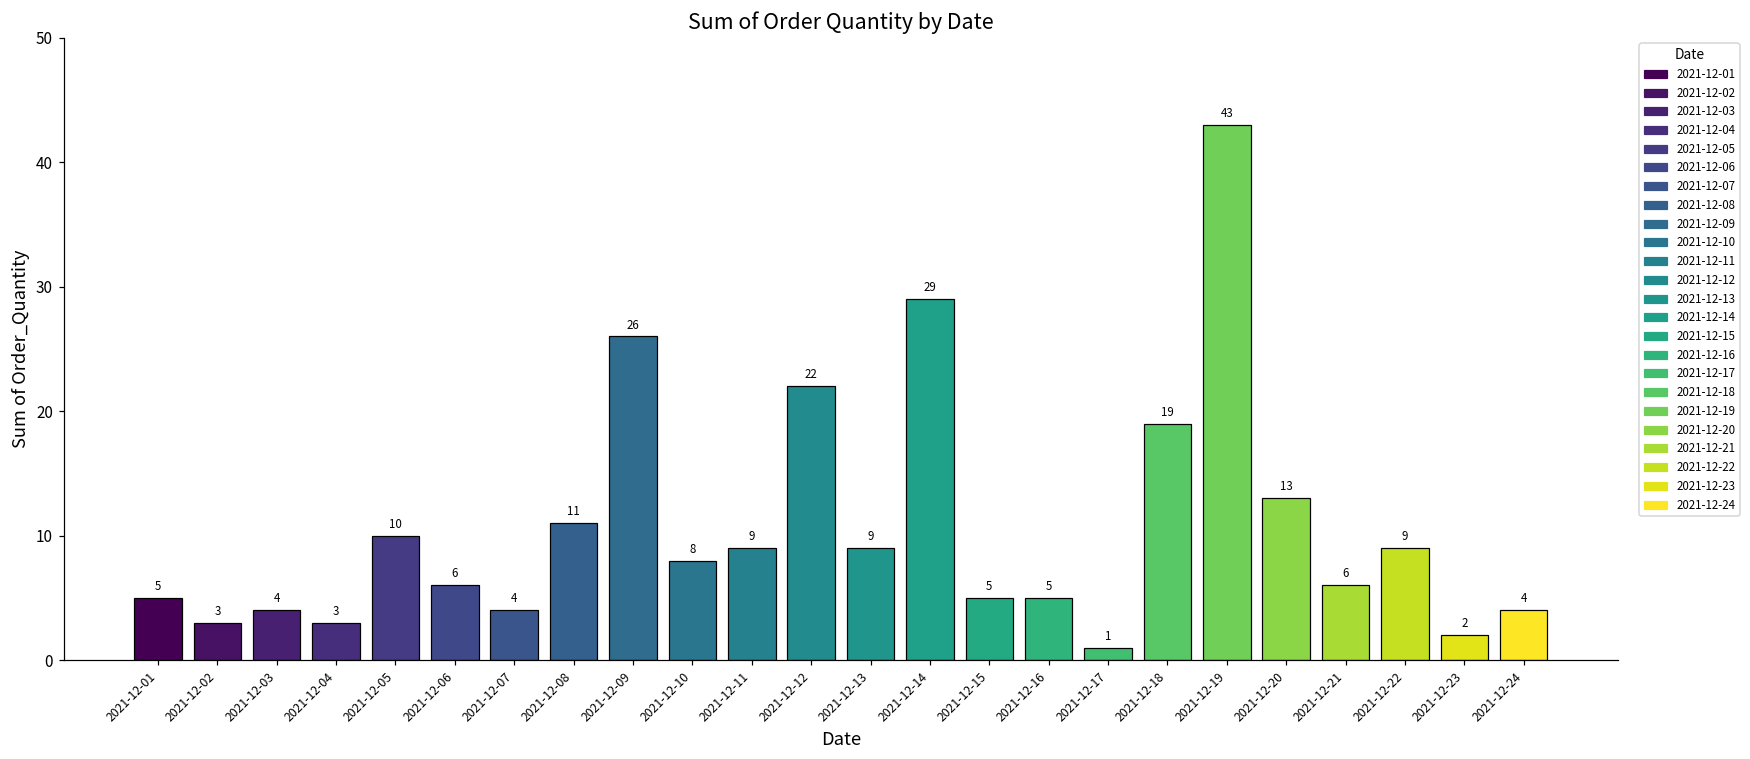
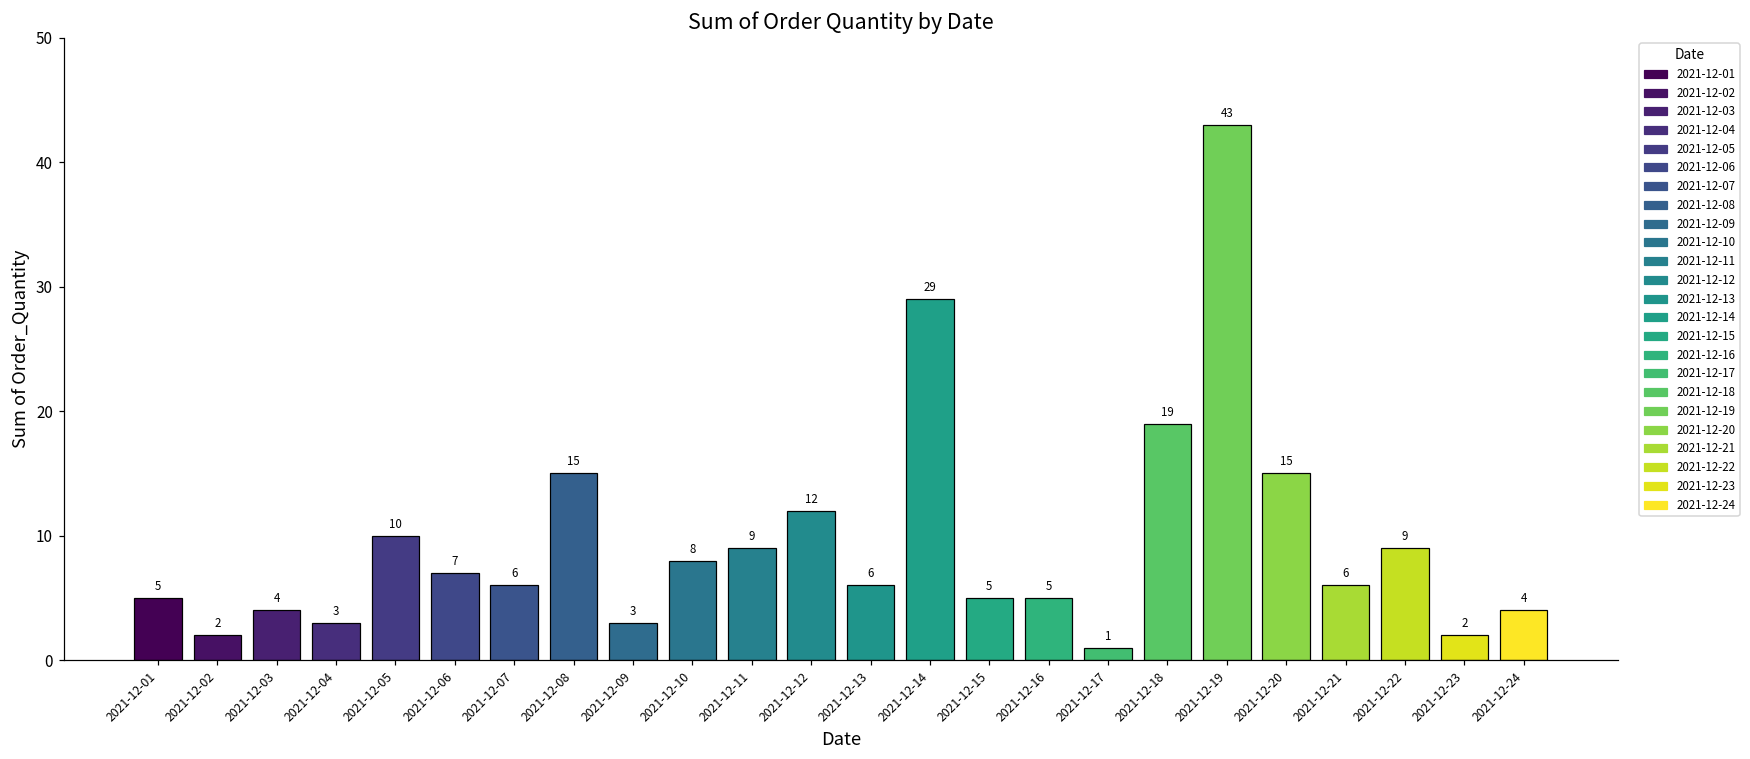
2021-12-02: 3 -> 2
2021-12-06: 6 -> 7
2021-12-07: 4 -> 6
2021-12-08: 11 -> 15
2021-12-09: 26 -> 3
2021-12-12: 22 -> 12
2021-12-13: 9 -> 6
2021-12-20: 13 -> 15
